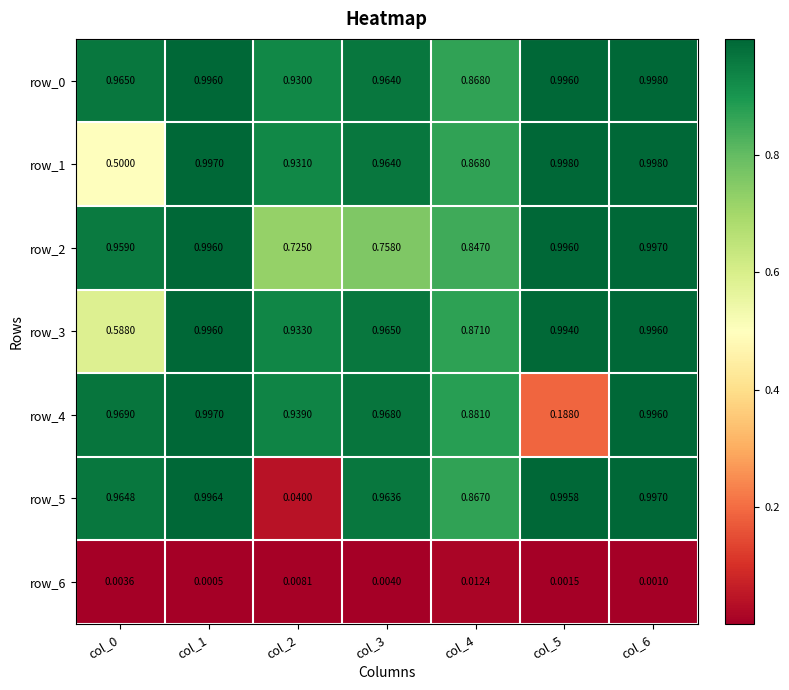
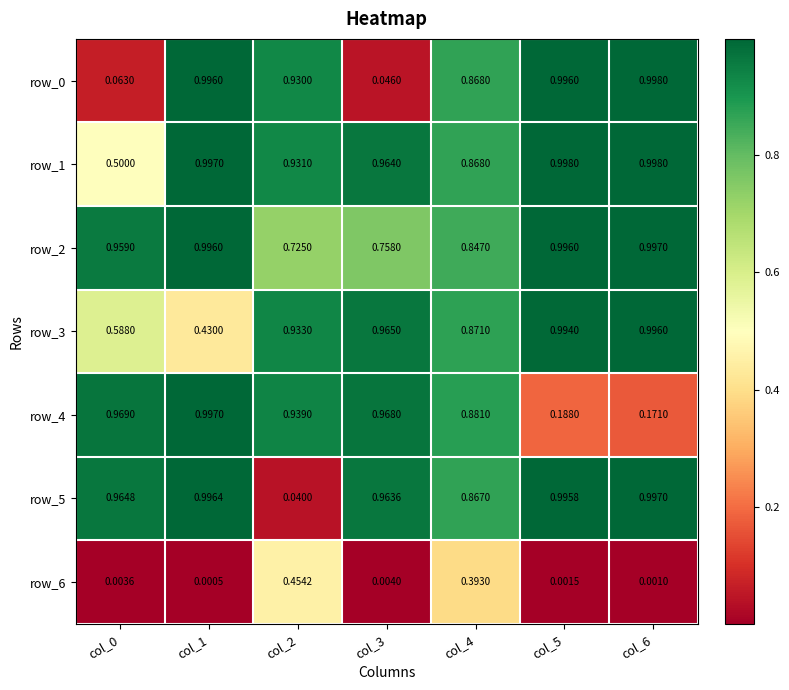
row_0, col_0: 0.9650 -> 0.0630
row_0, col_3: 0.9640 -> 0.0460
row_3, col_1: 0.9960 -> 0.4300
row_4, col_6: 0.9960 -> 0.1710
row_6, col_2: 0.0081 -> 0.4542
row_6, col_4: 0.0124 -> 0.3930
